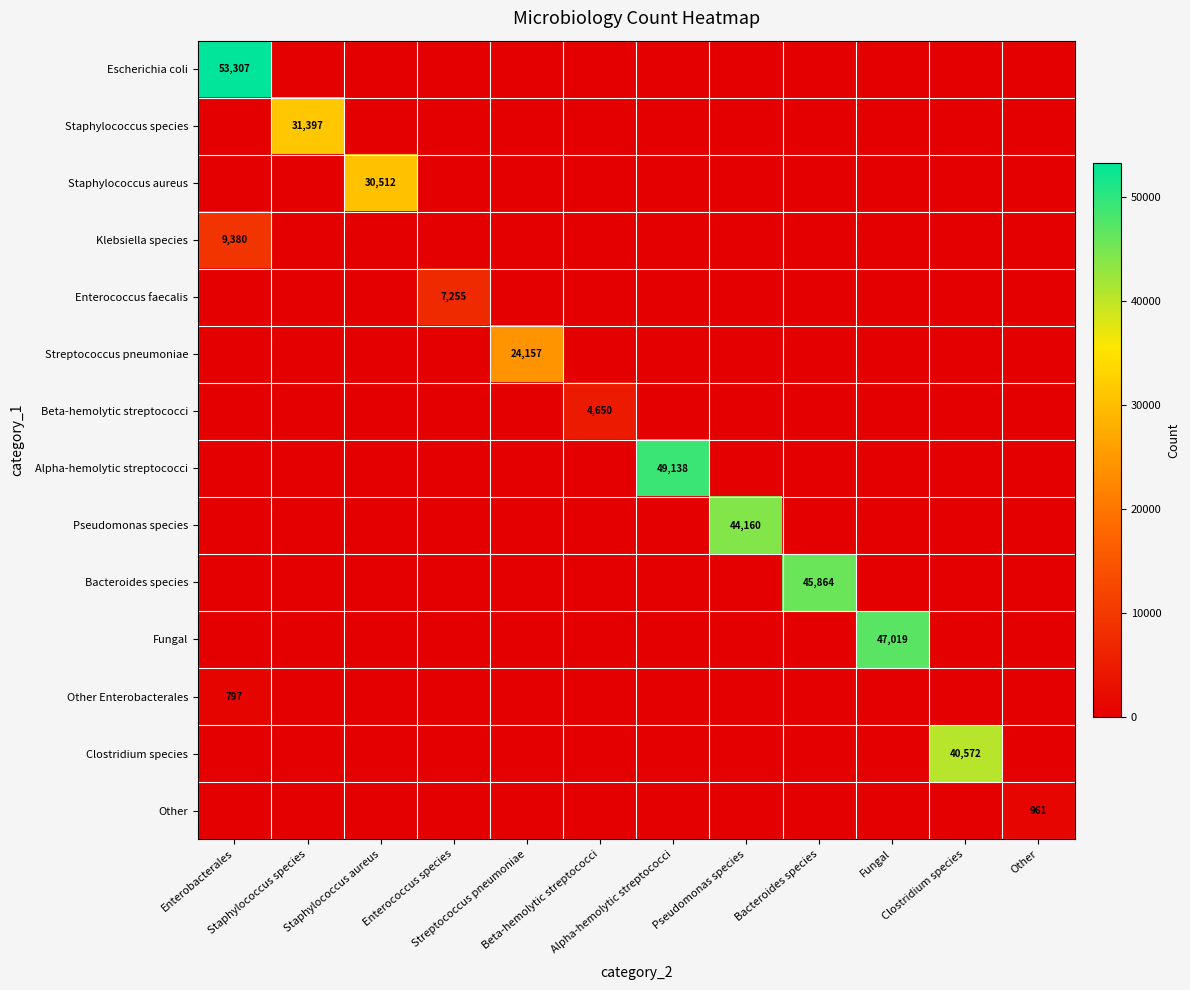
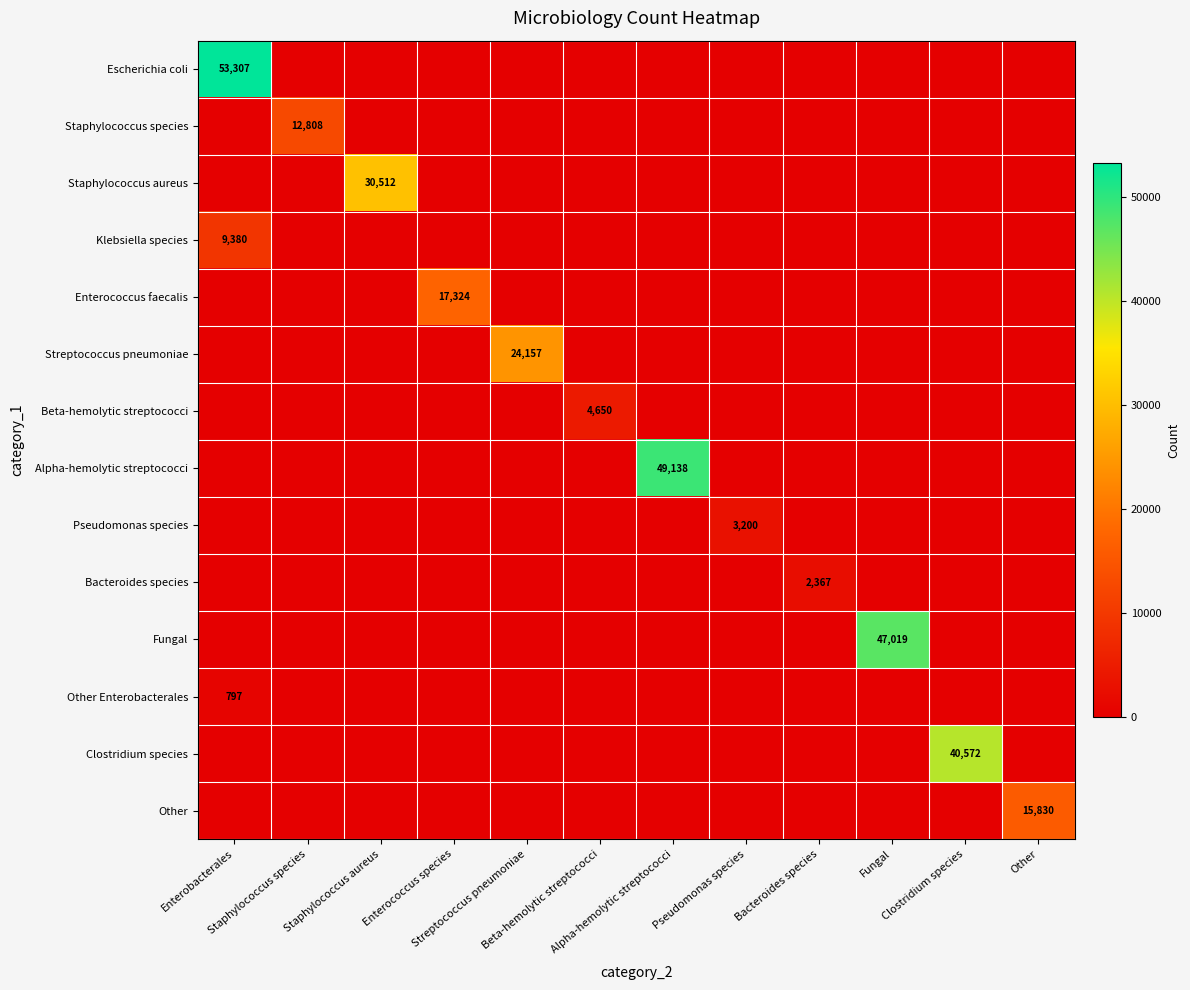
Staphylococcus species, Staphylococcus species: 31,397 -> 12,808
Enterococcus faecalis, Enterococcus species: 7,255 -> 17,324
Pseudomonas species, Pseudomonas species: 44,160 -> 3,200
Bacteroides species, Bacteroides species: 45,864 -> 2,367
Other, Other: 961 -> 15,830
